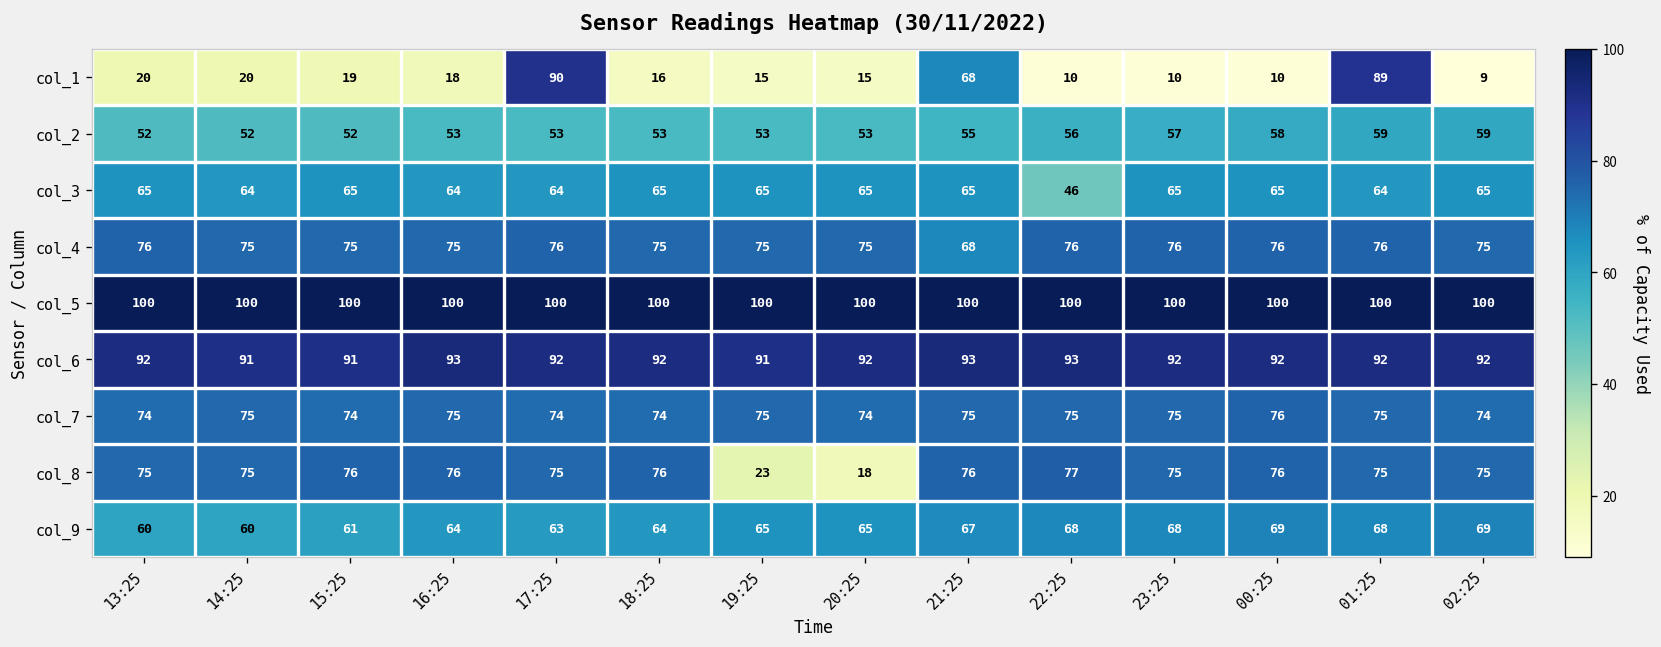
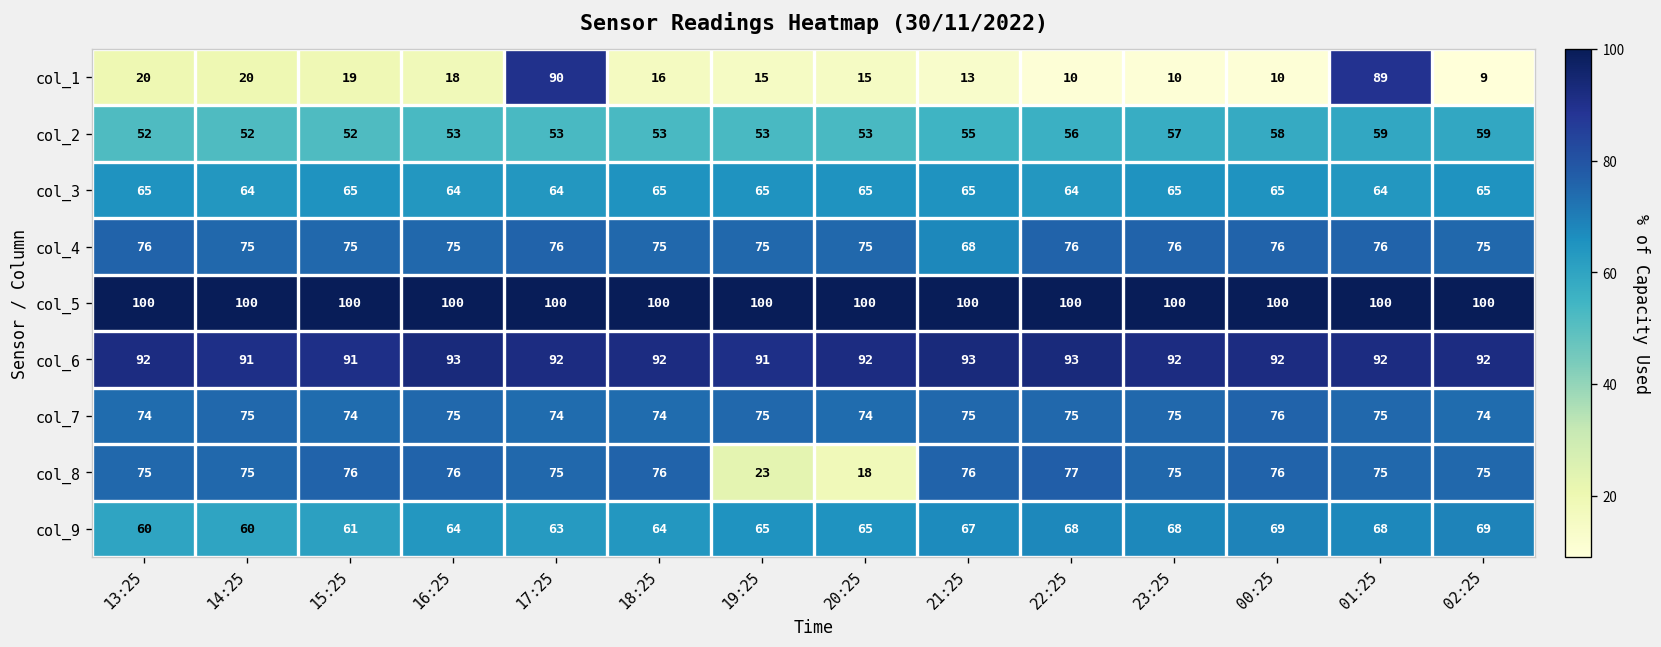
col_1, 21:25: 68 -> 13
col_3, 22:25: 46 -> 64
